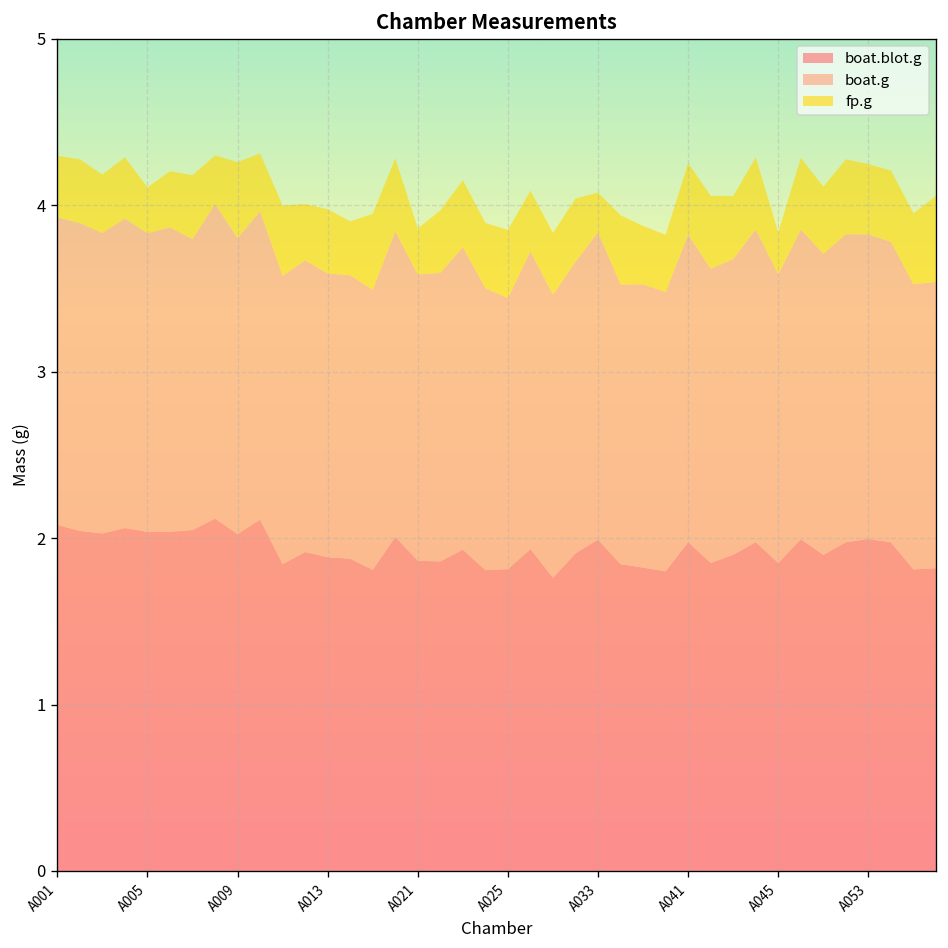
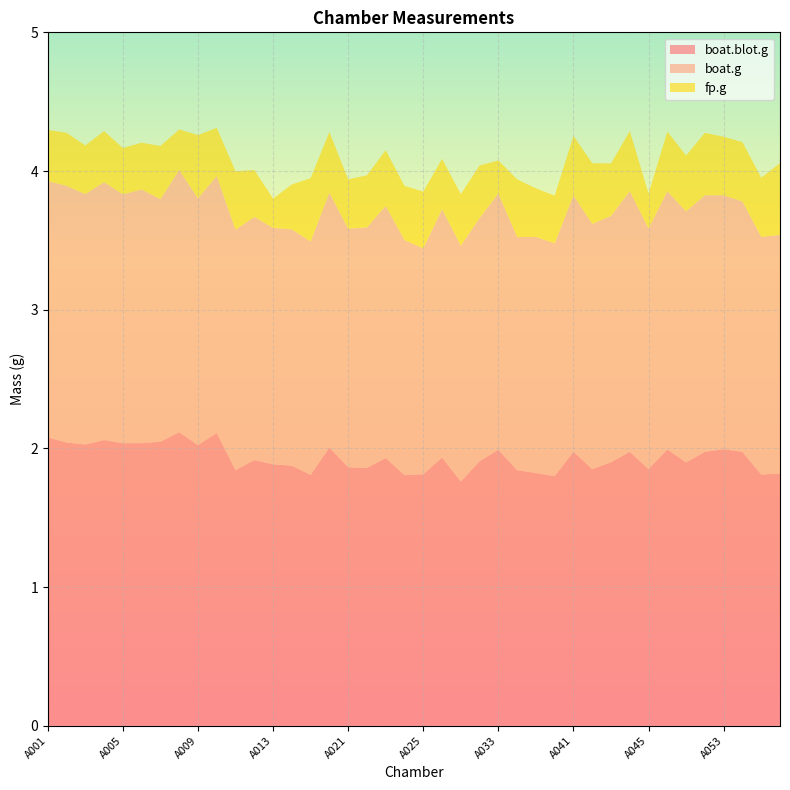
fp.g, A005: 0.28 -> 0.33
fp.g, A013: 0.39 -> 0.21
fp.g, A021: 0.28 -> 0.36
